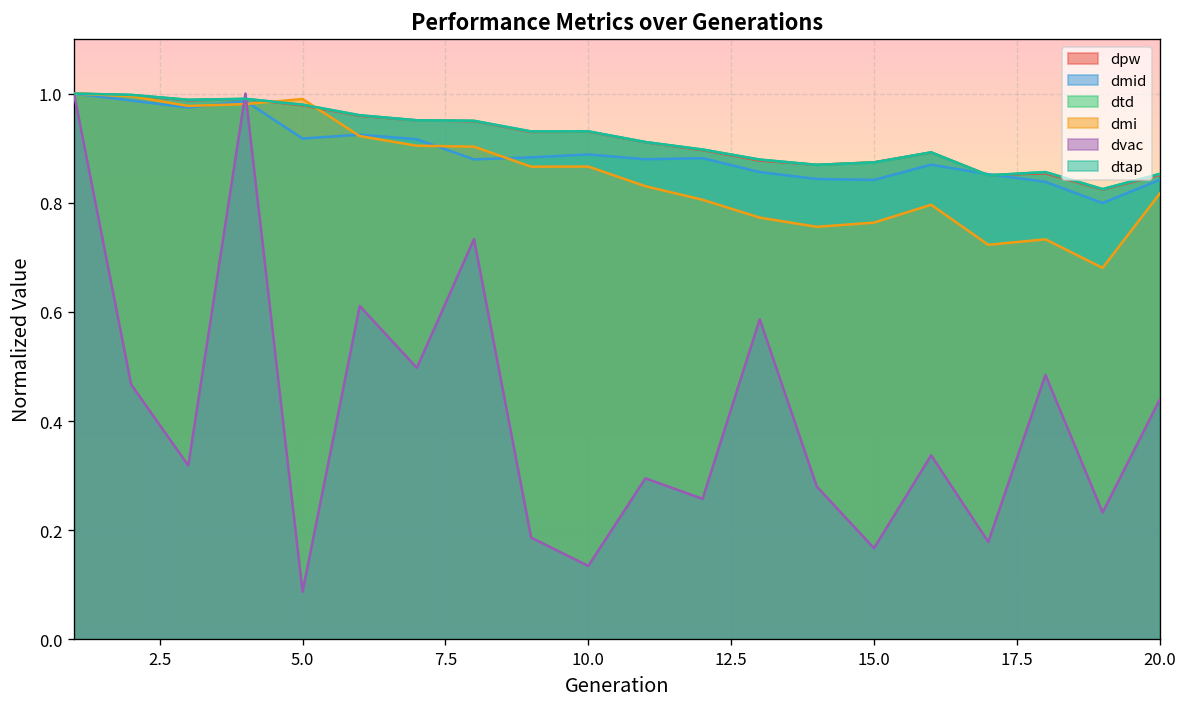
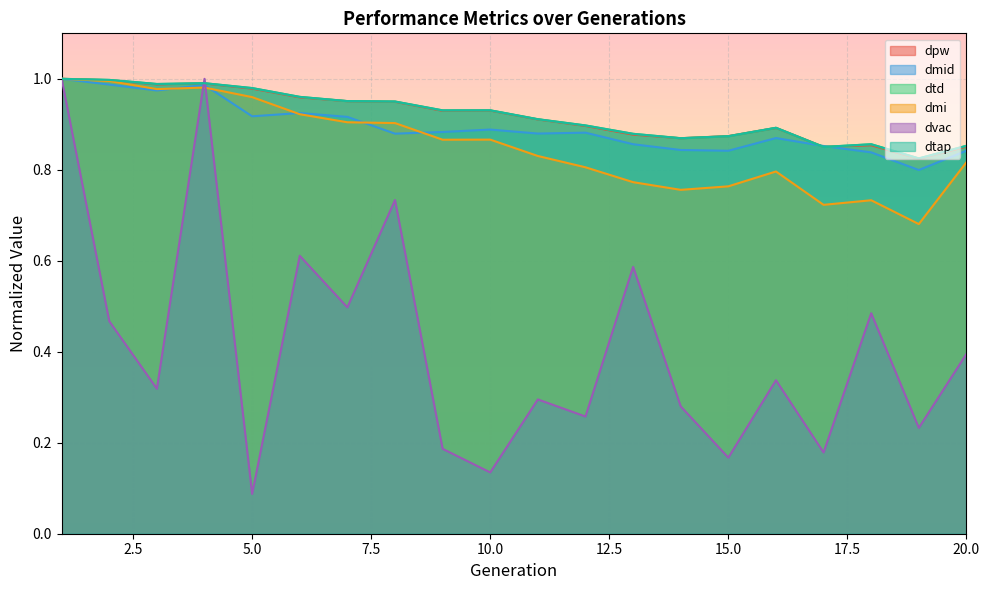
dmi, 5.0: 0.99 -> 0.96
dvac, 20.0: 0.44 -> 0.40
